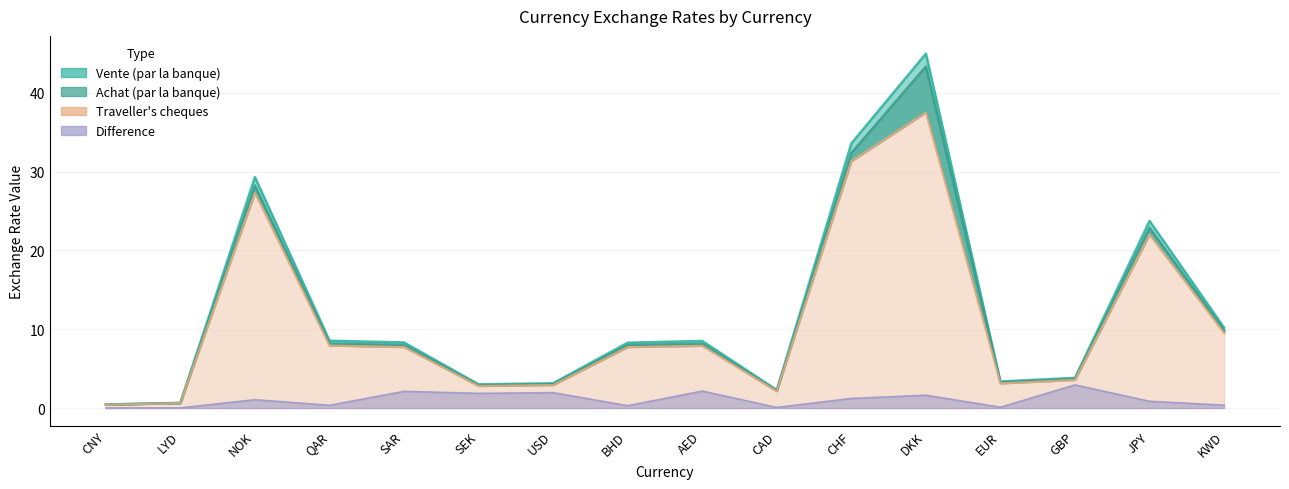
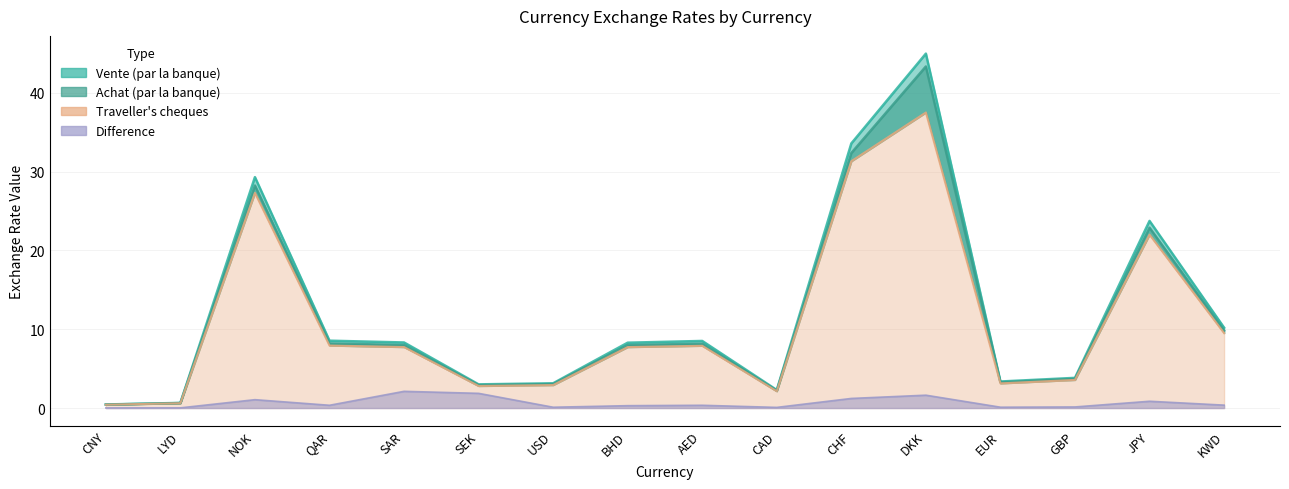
Difference, USD: 2 -> 0
Difference, AED: 2 -> 0
Difference, GBP: 3 -> 0
